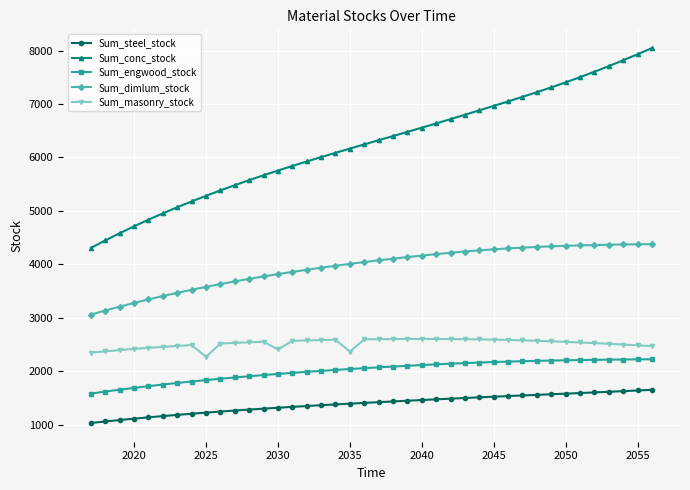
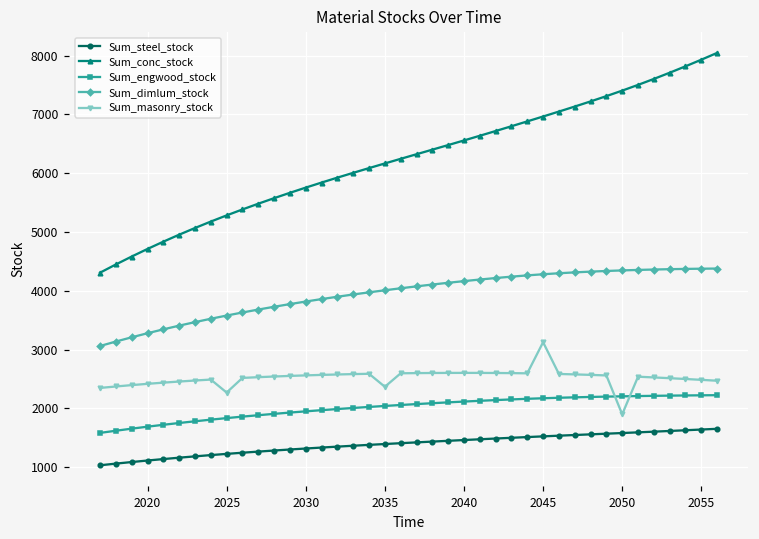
Sum_masonry_stock, 2030: 2400 -> 2600
Sum_masonry_stock, 2045: 2600 -> 3100
Sum_masonry_stock, 2050: 2500 -> 1900
